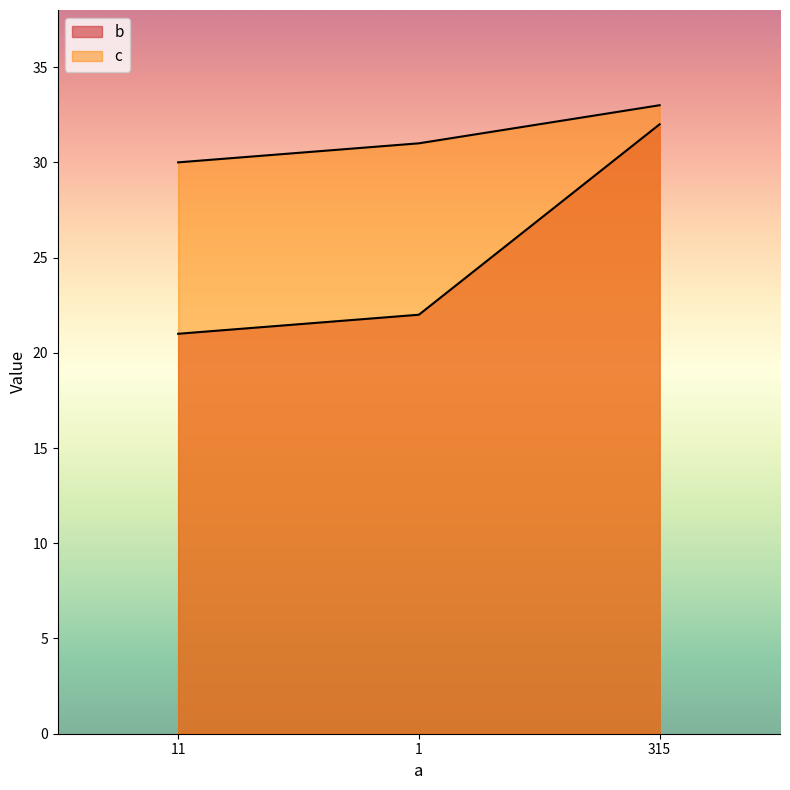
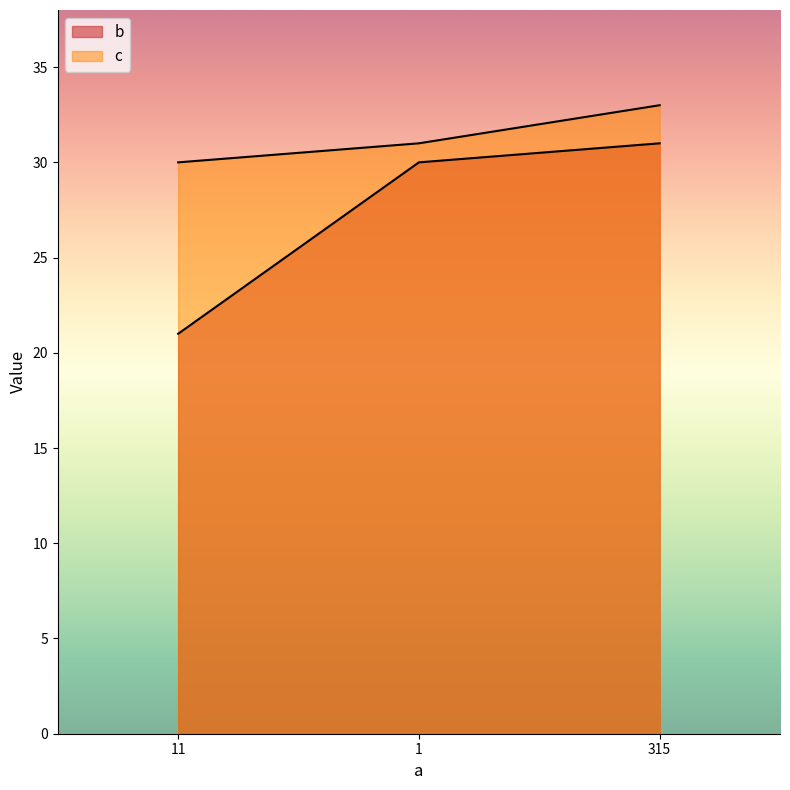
b, 1: 22 -> 30
b, 315: 32 -> 31
